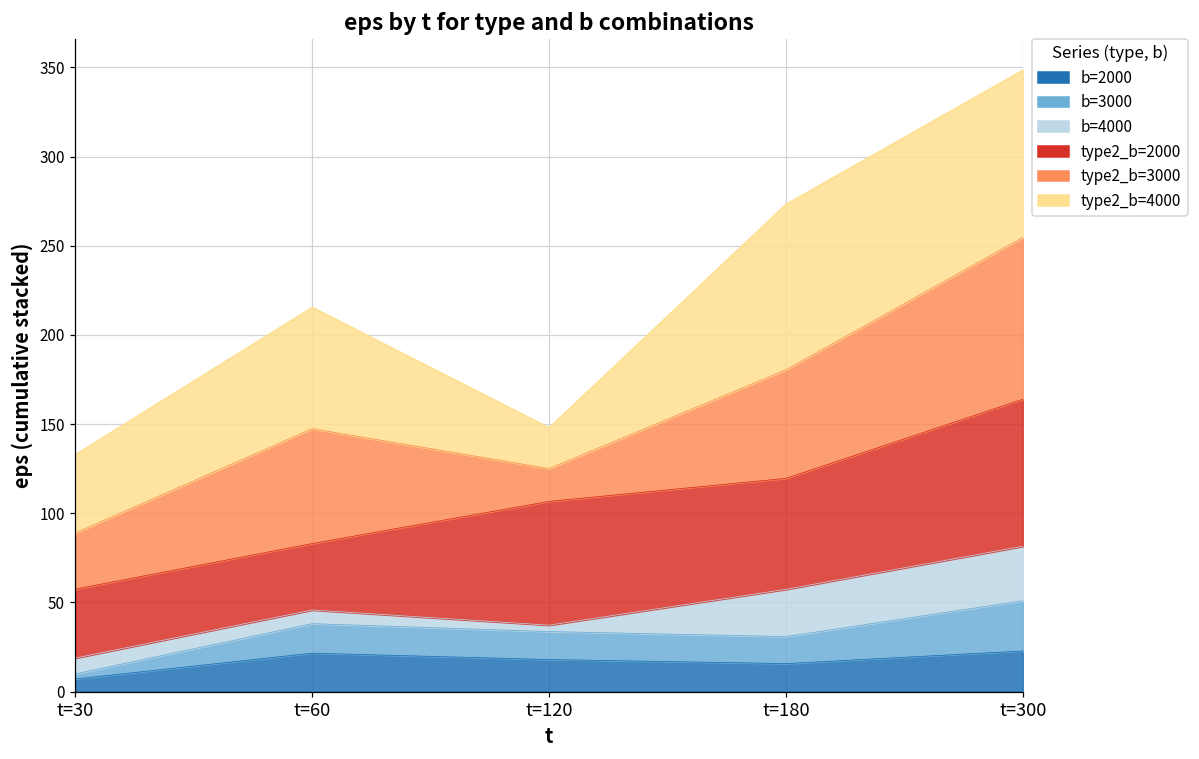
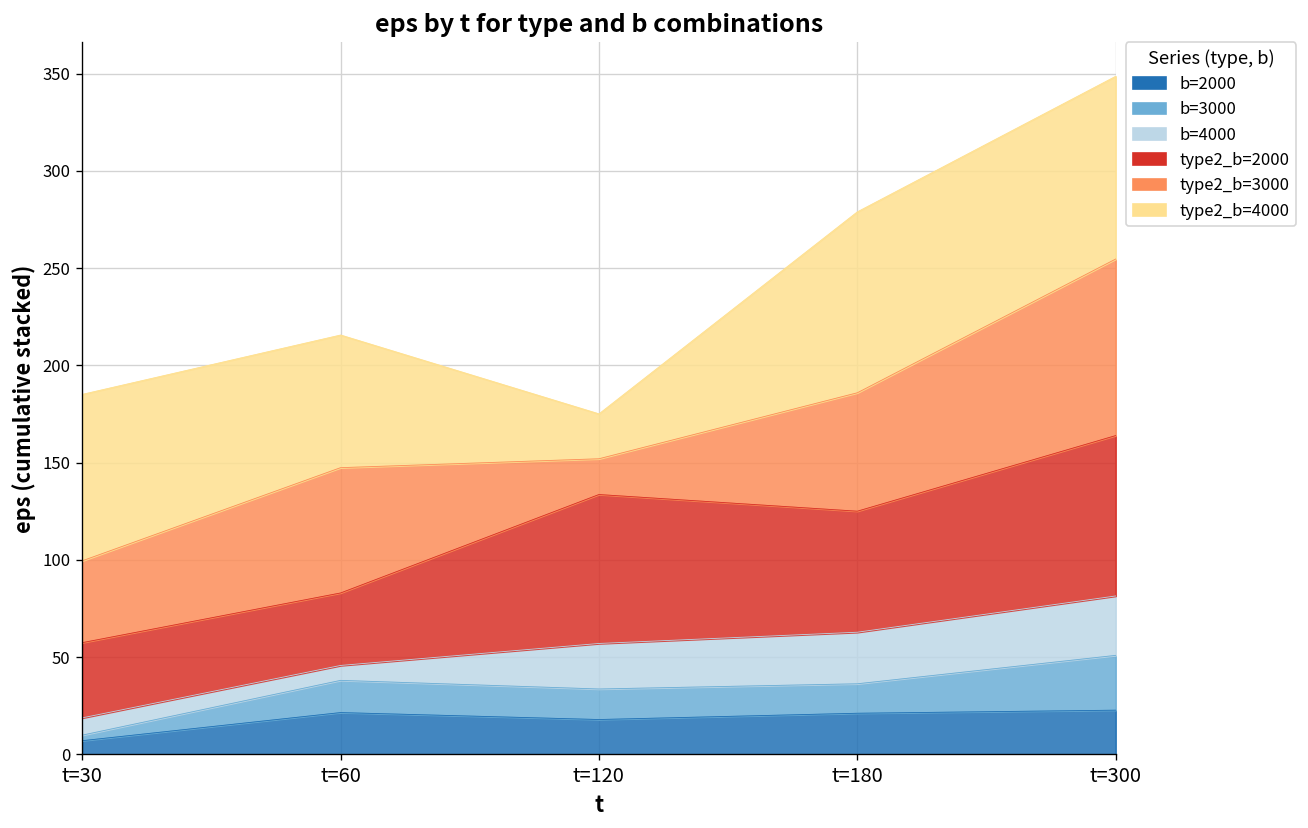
type2_b=3000, t=30: 31 -> 42
type2_b=4000, t=30: 44 -> 86
b=4000, t=120: 4 -> 23
type2_b=2000, t=120: 69 -> 77
b=2000, t=180: 16 -> 21
